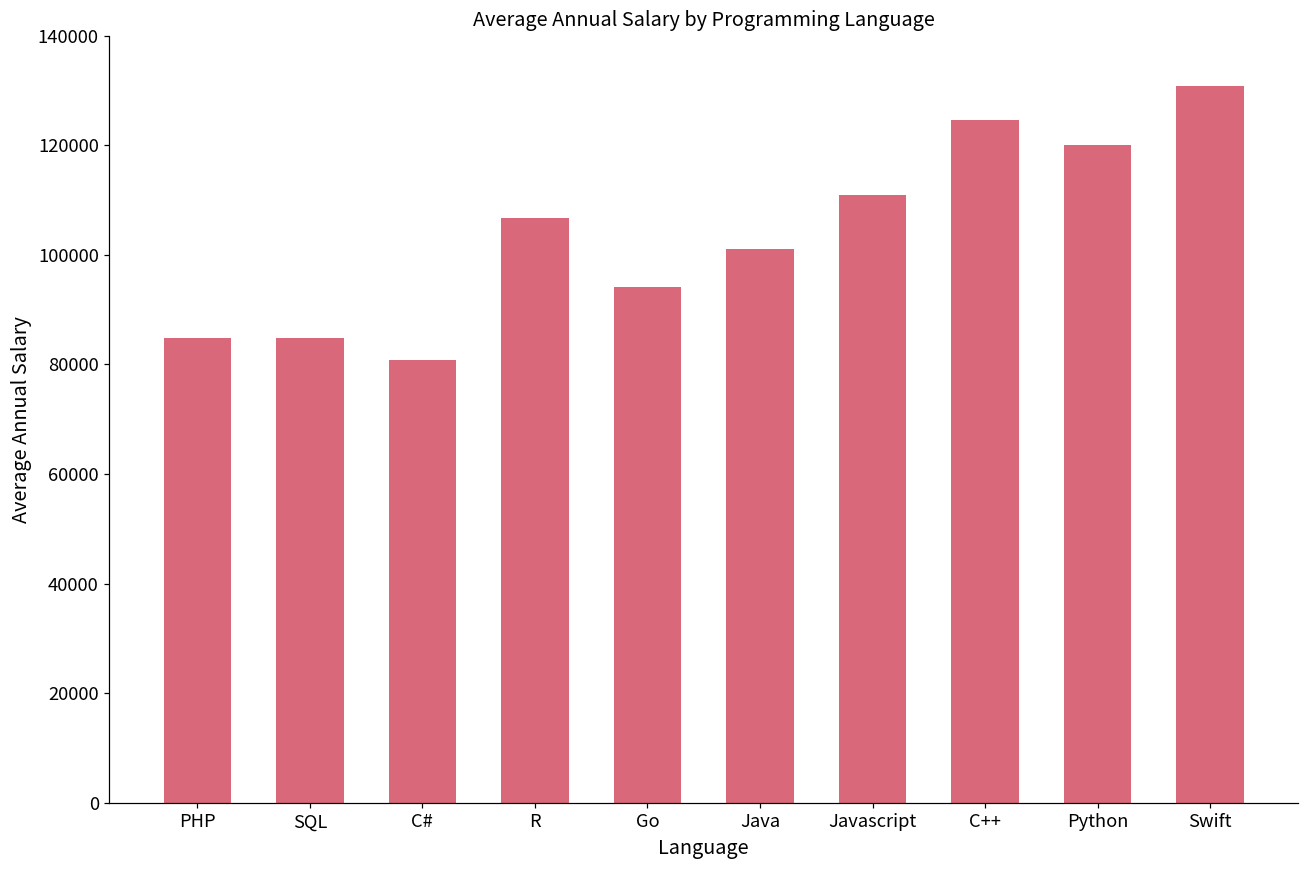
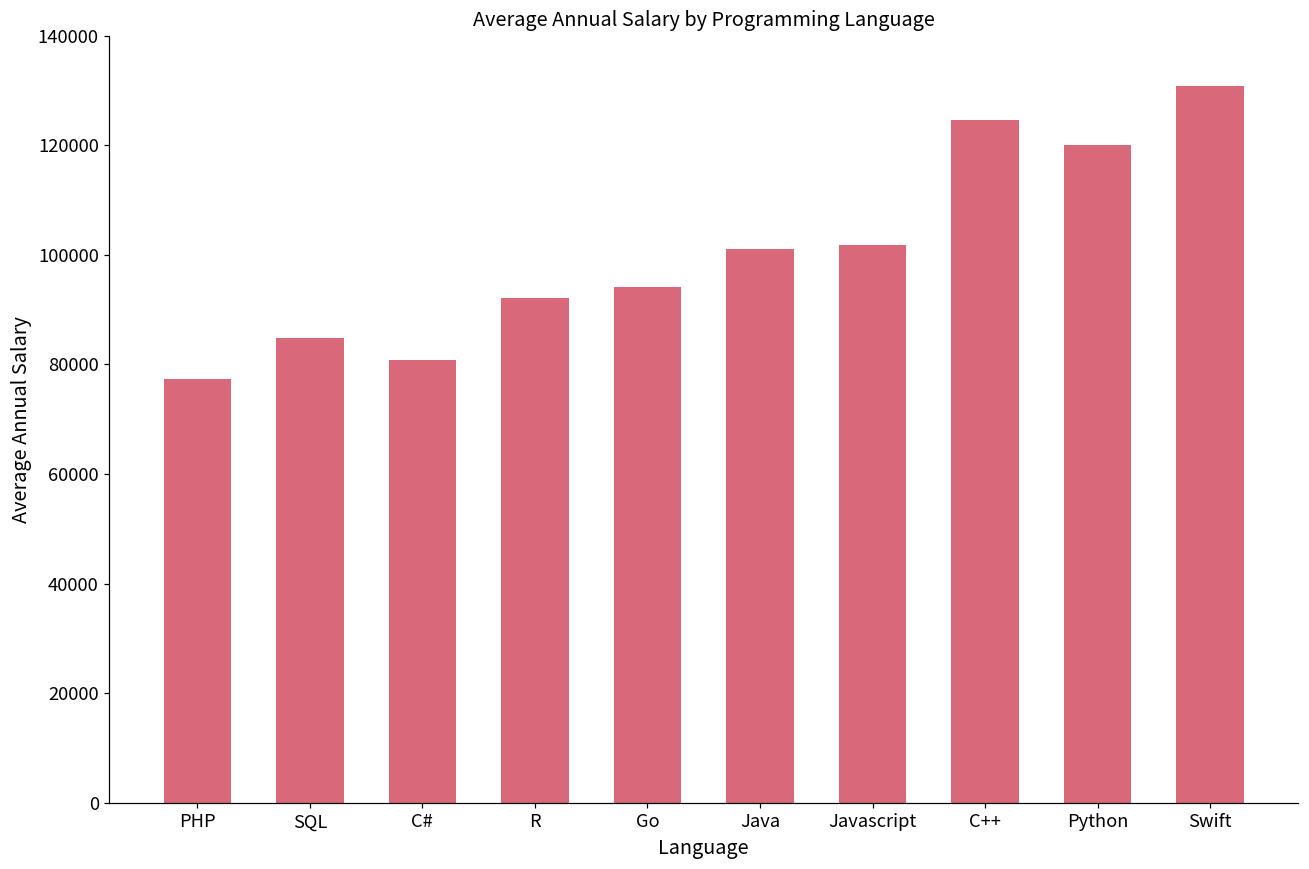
PHP: 85000 -> 77000
R: 107000 -> 92000
Javascript: 111000 -> 102000
